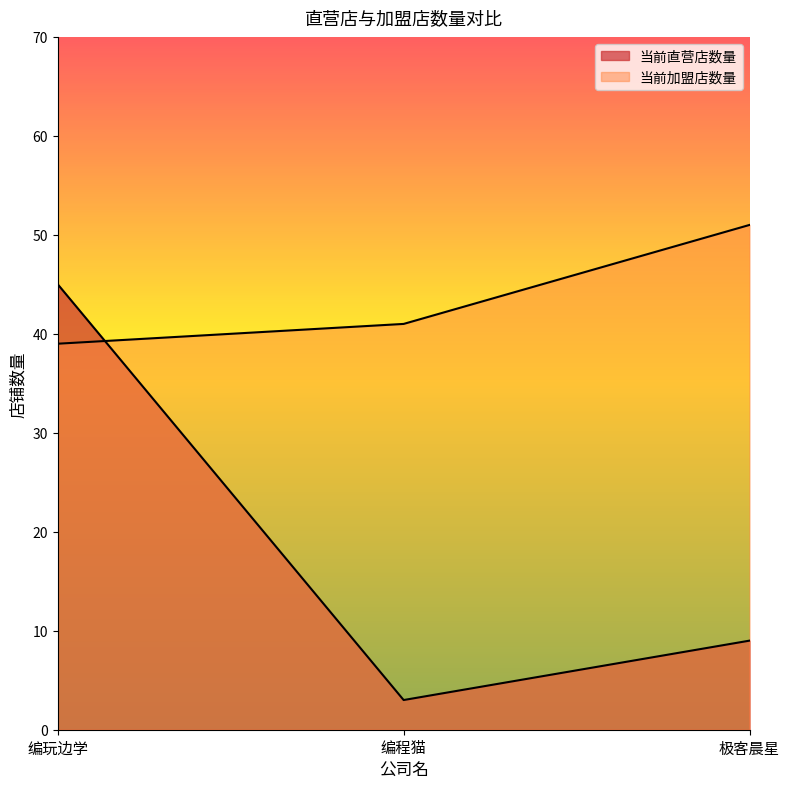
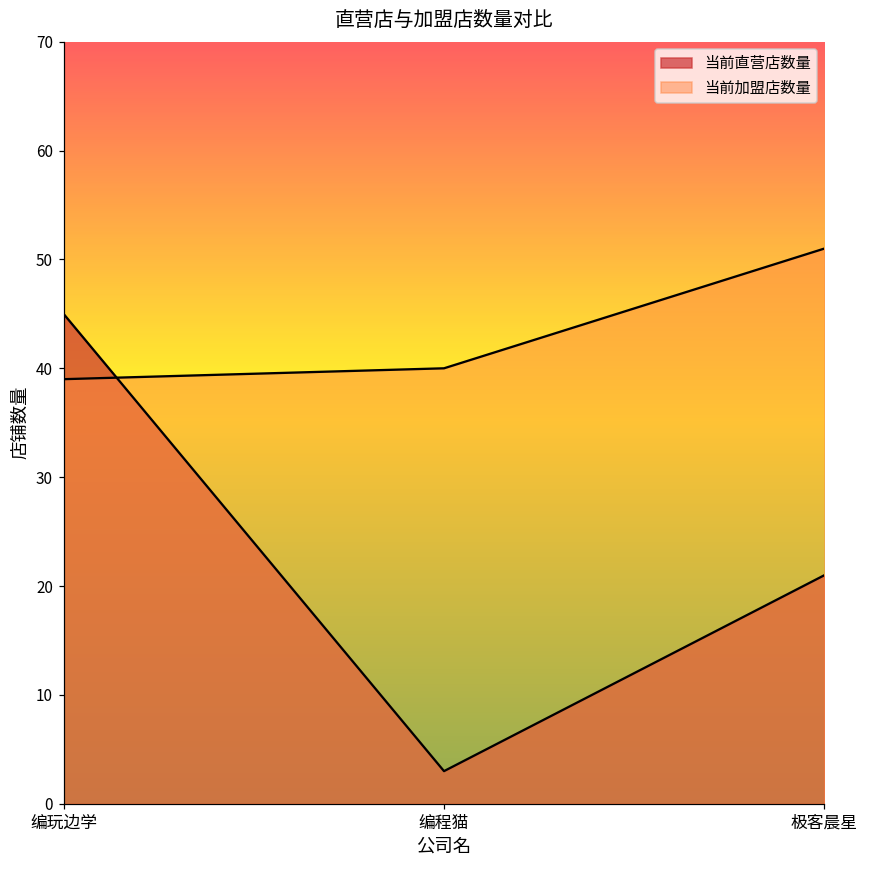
当前加盟店数量, 编程猫: 41 -> 40
当前直营店数量, 极客晨星: 9 -> 21
